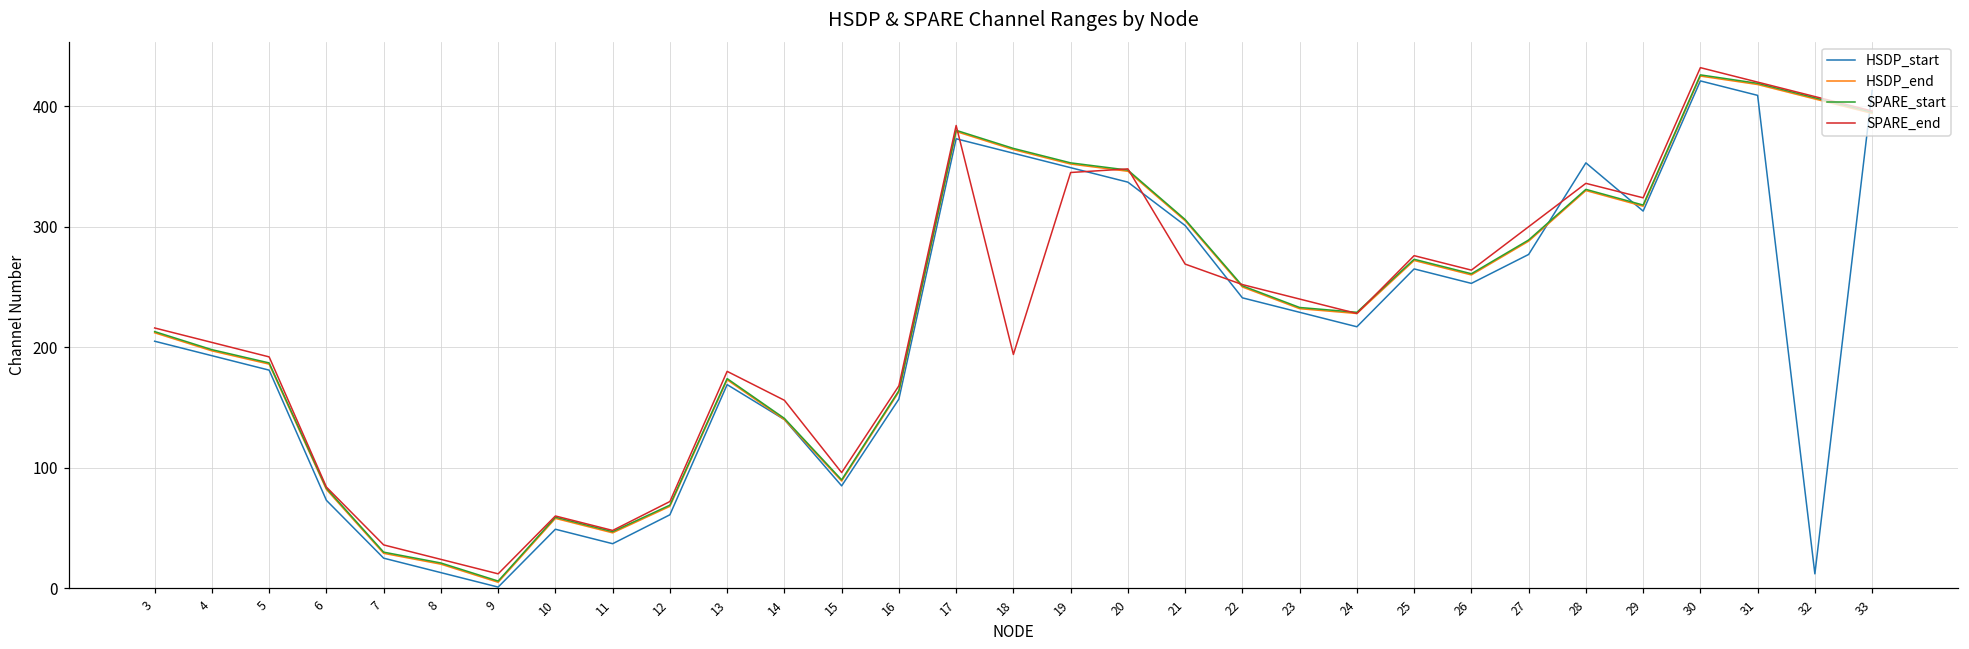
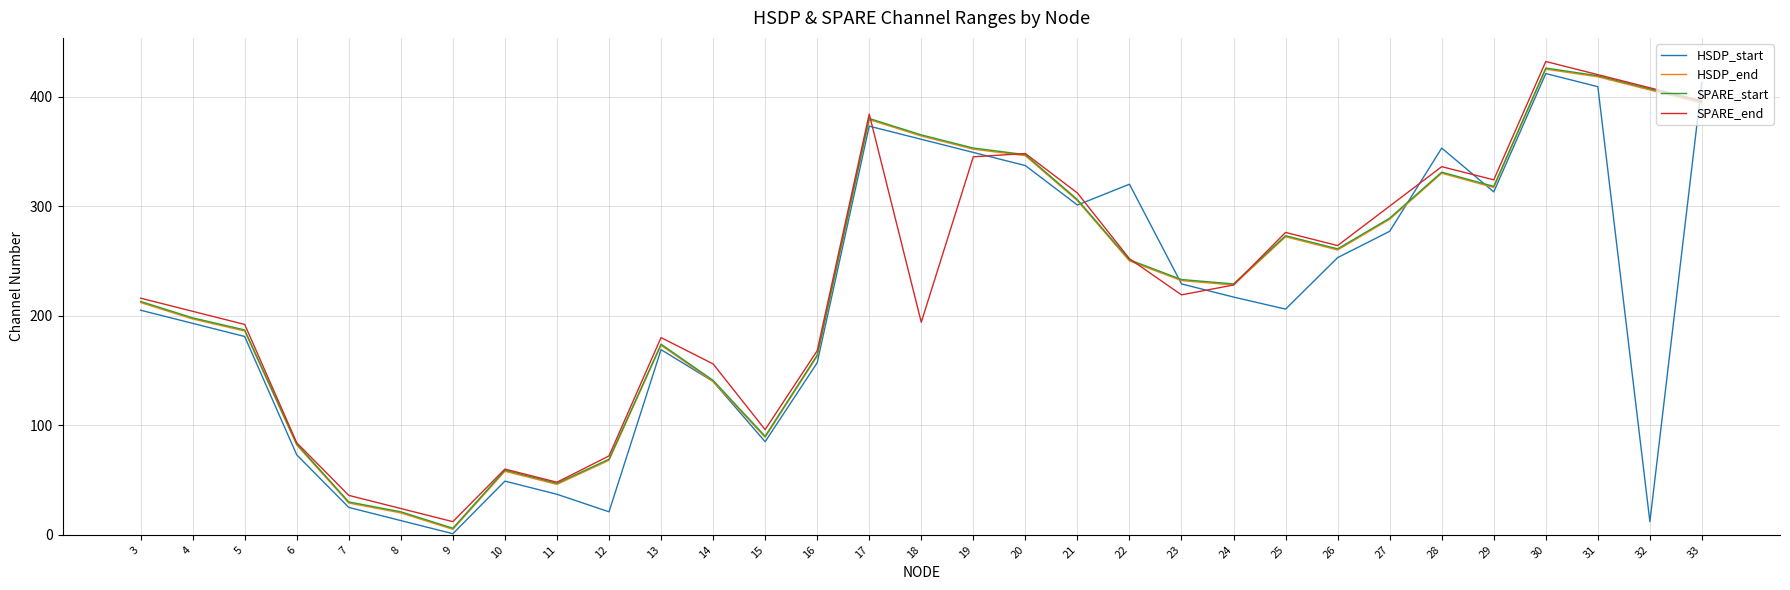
HSDP_start, 12: 61 -> 21
SPARE_end, 21: 269 -> 312
HSDP_start, 22: 241 -> 320
SPARE_end, 23: 240 -> 219
HSDP_start, 25: 265 -> 206
